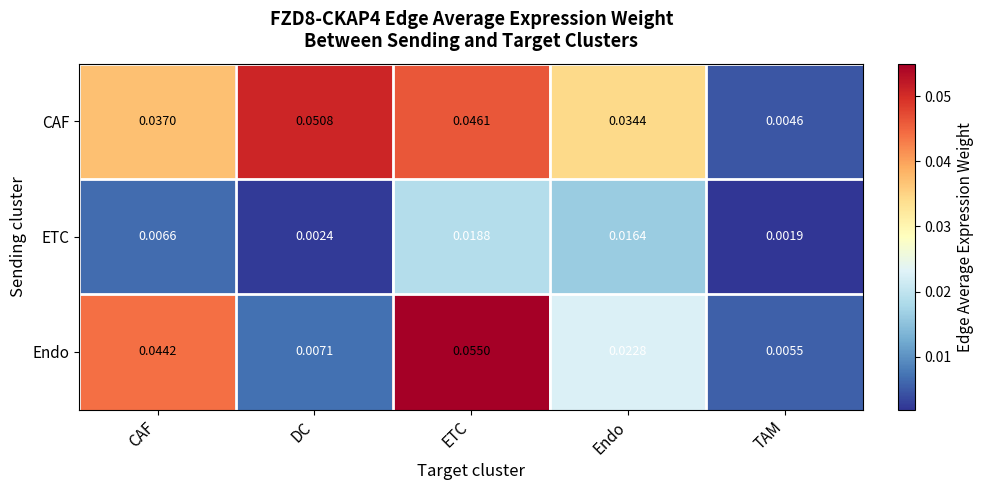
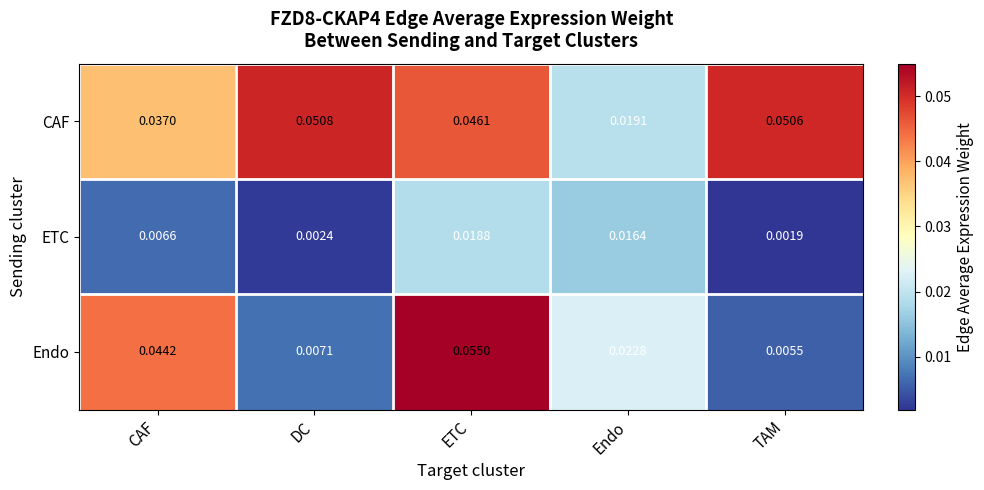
CAF, Endo: 0.0344 -> 0.0191
CAF, TAM: 0.0046 -> 0.0506
